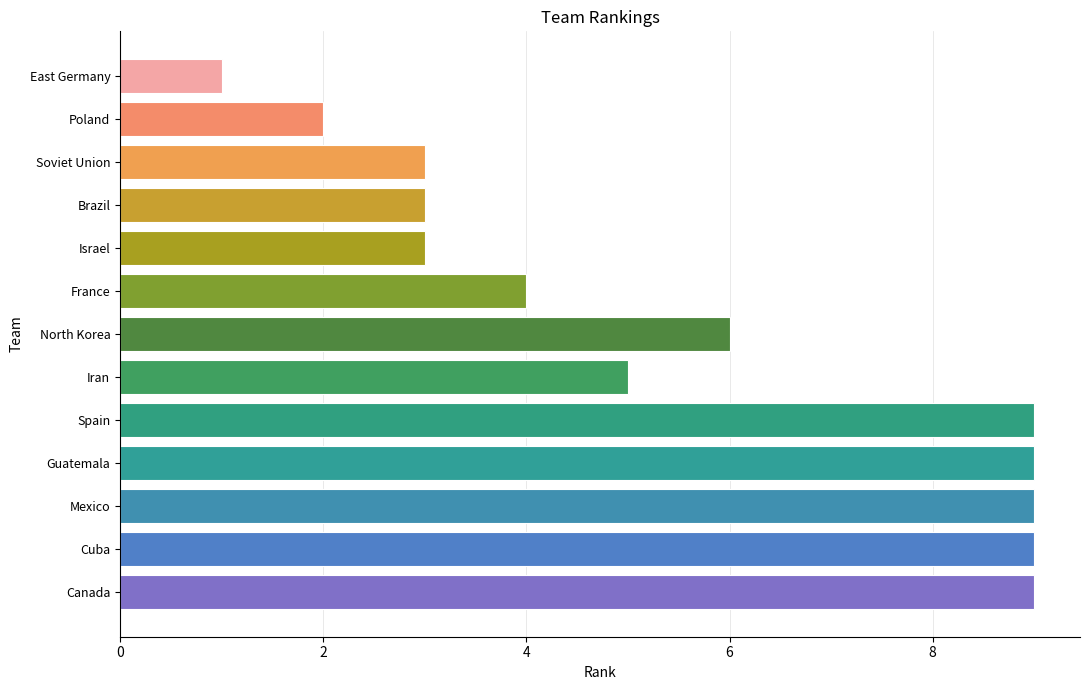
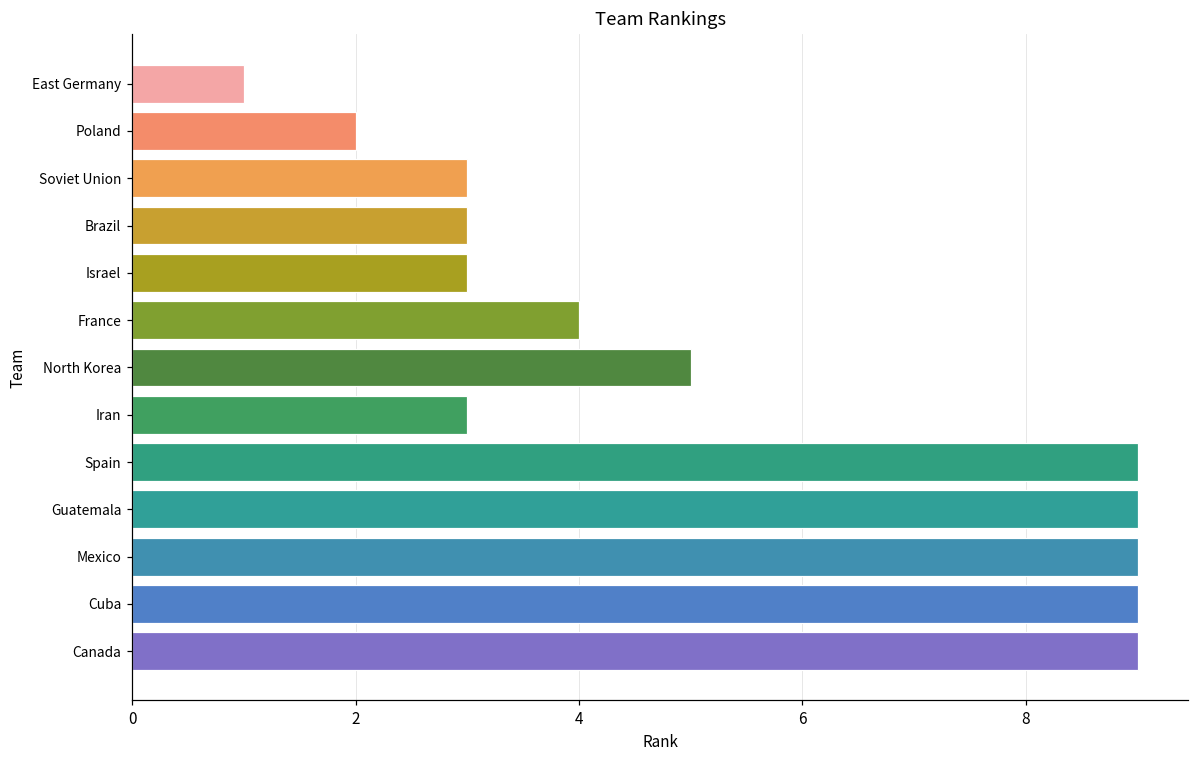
North Korea: 6 -> 5
Iran: 5 -> 3
